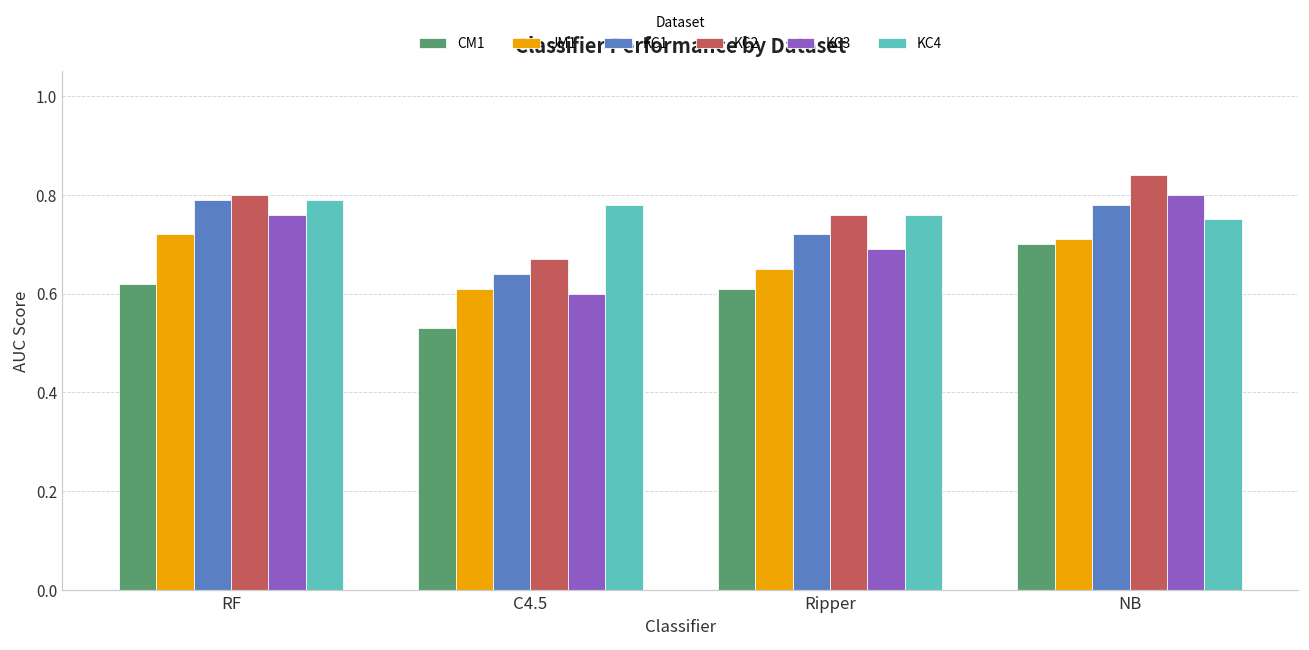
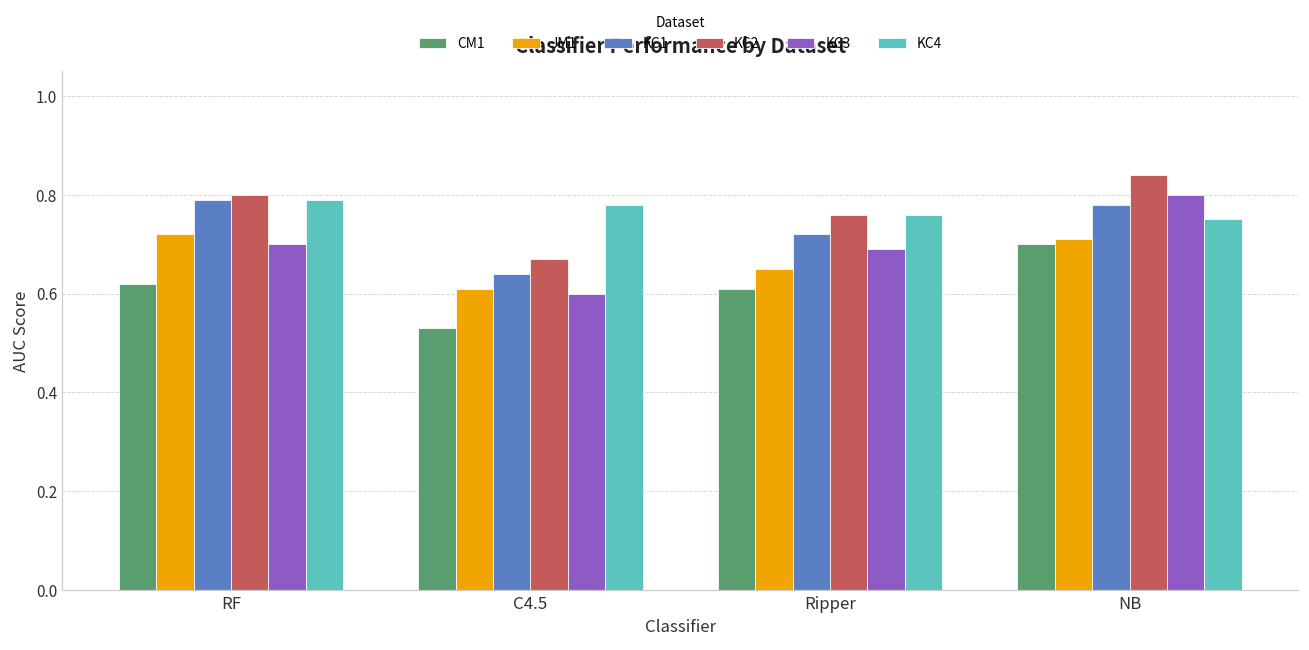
KC3, RF: 0.76 -> 0.70
